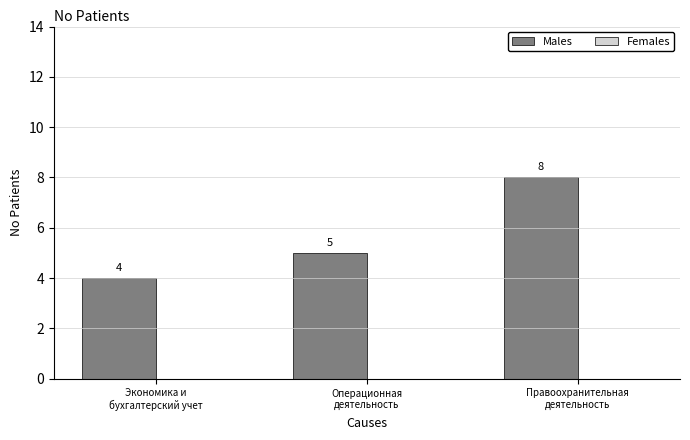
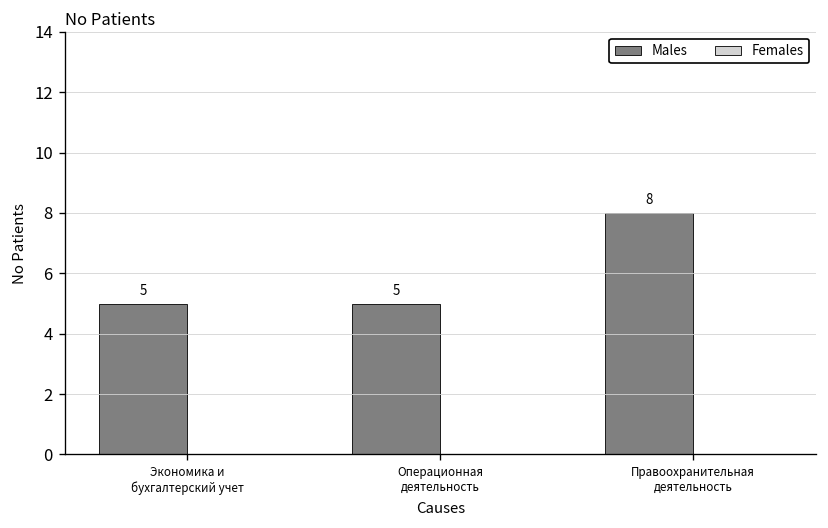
Males, Экономика и бухгалтерский учет: 4 -> 5
